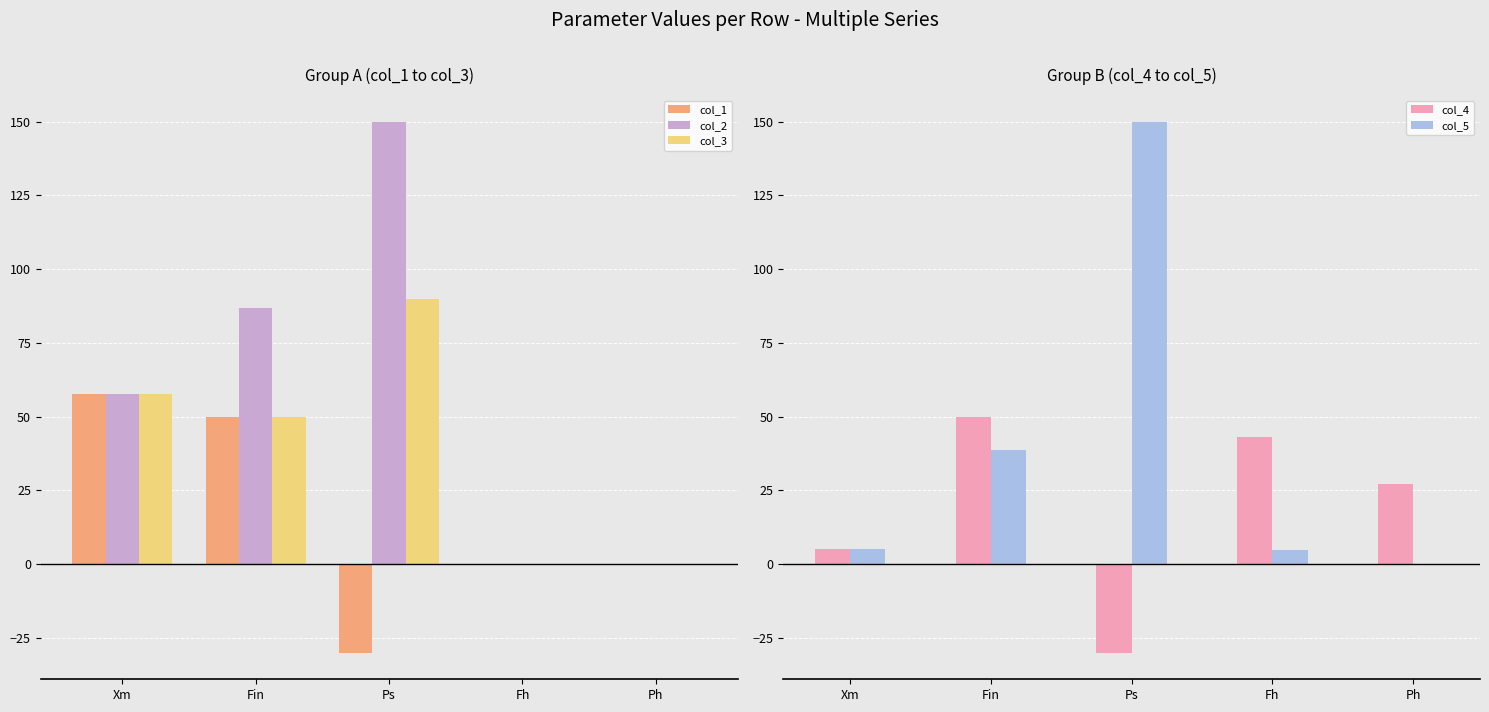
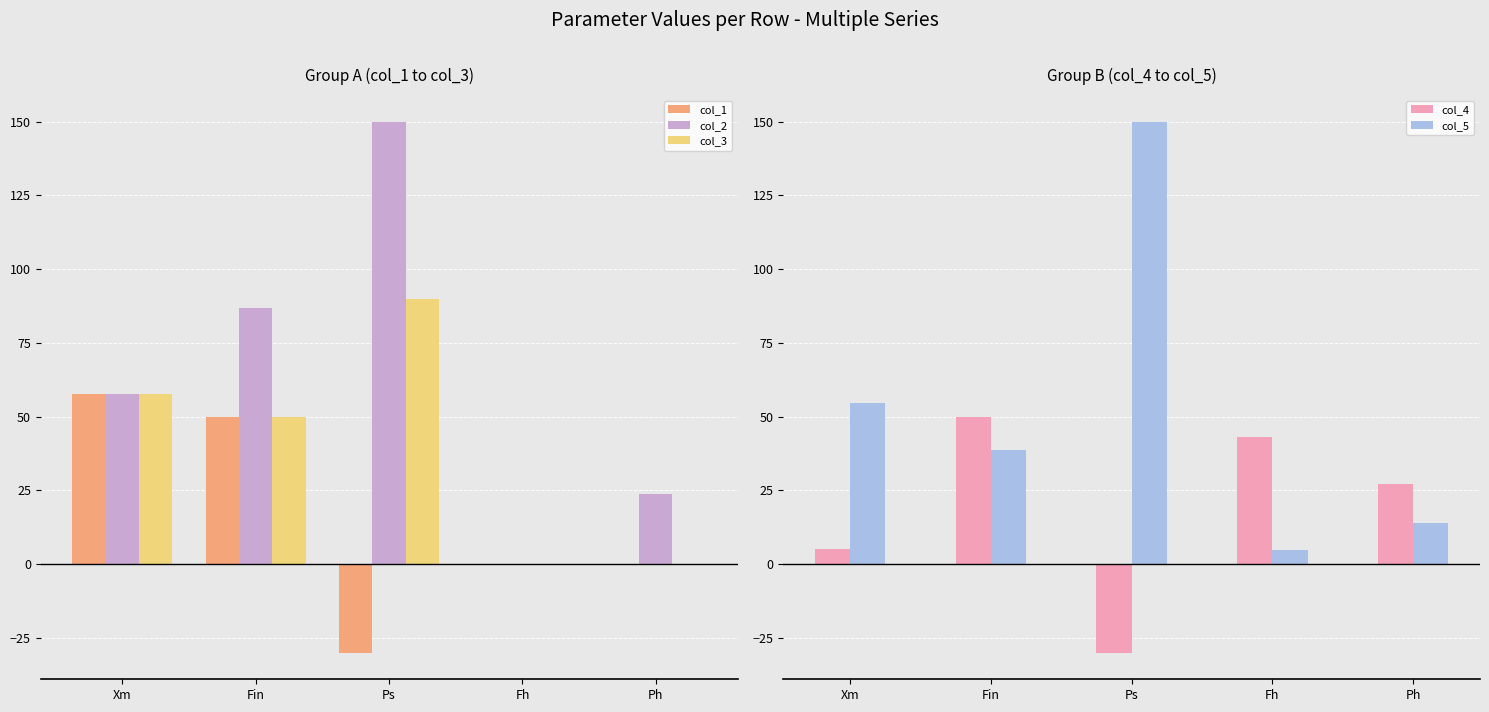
Group A (col_1 to col_3), col_2, Ph: 0 -> 24
Group B (col_4 to col_5), col_5, Xm: 5 -> 55
Group B (col_4 to col_5), col_5, Ph: 0 -> 14
